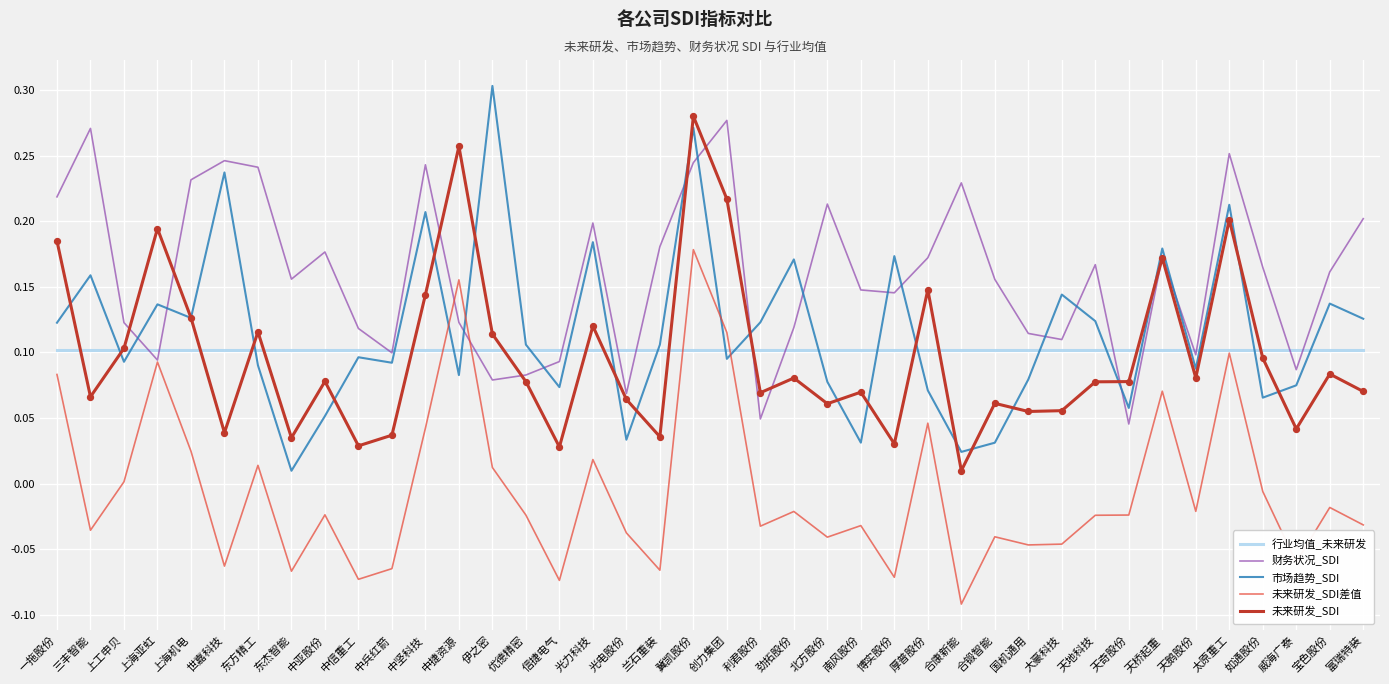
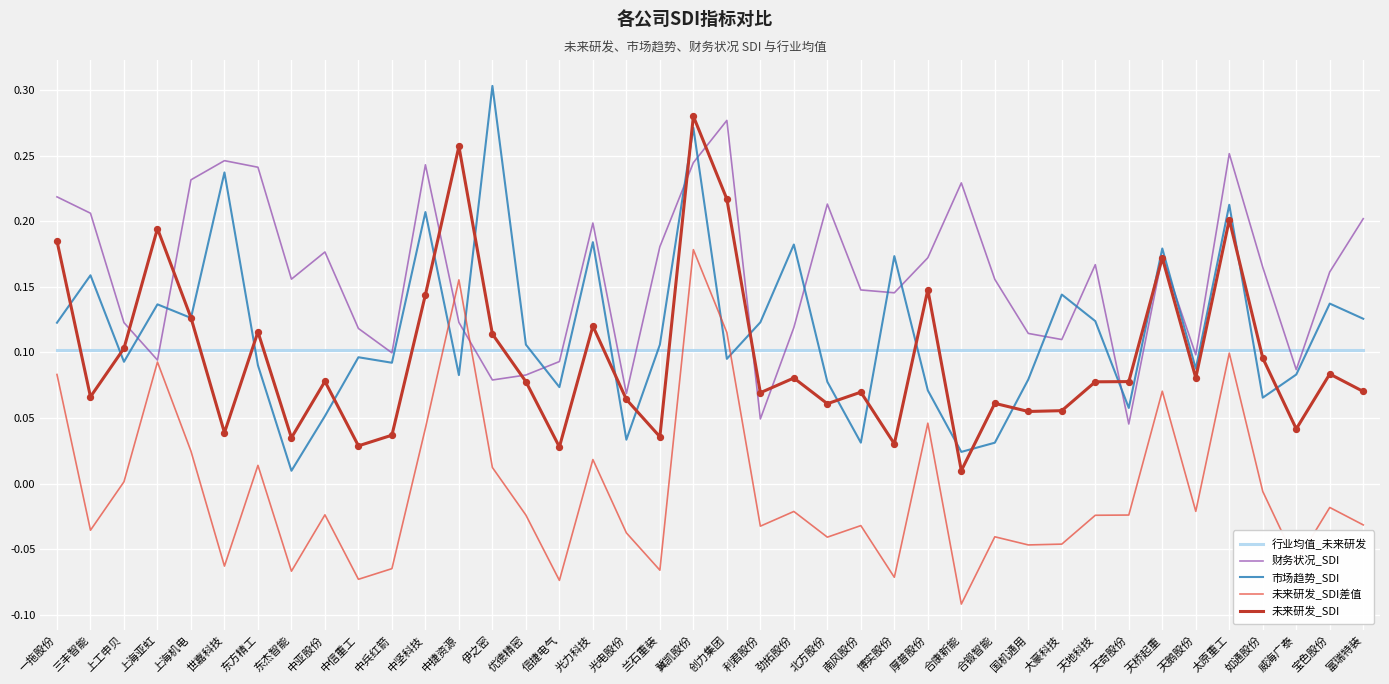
财务状况_SDI, 三丰智能: 0.271 -> 0.206
市场趋势_SDI, 劲拓股份: 0.171 -> 0.182
市场趋势_SDI, 威海广泰: 0.075 -> 0.083
